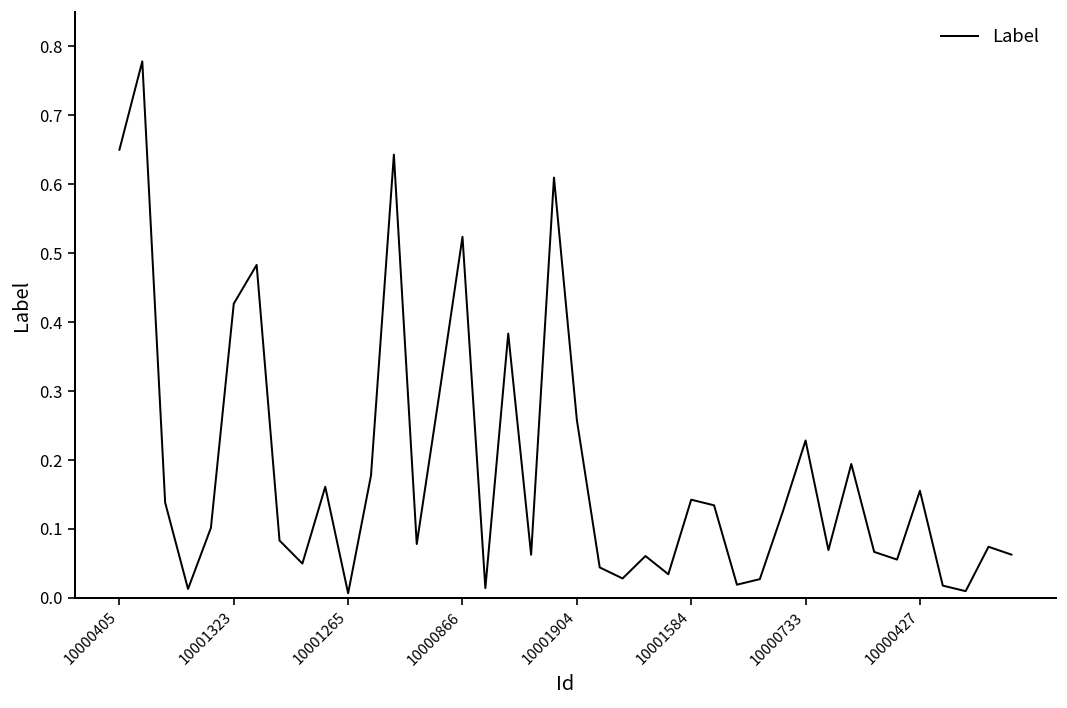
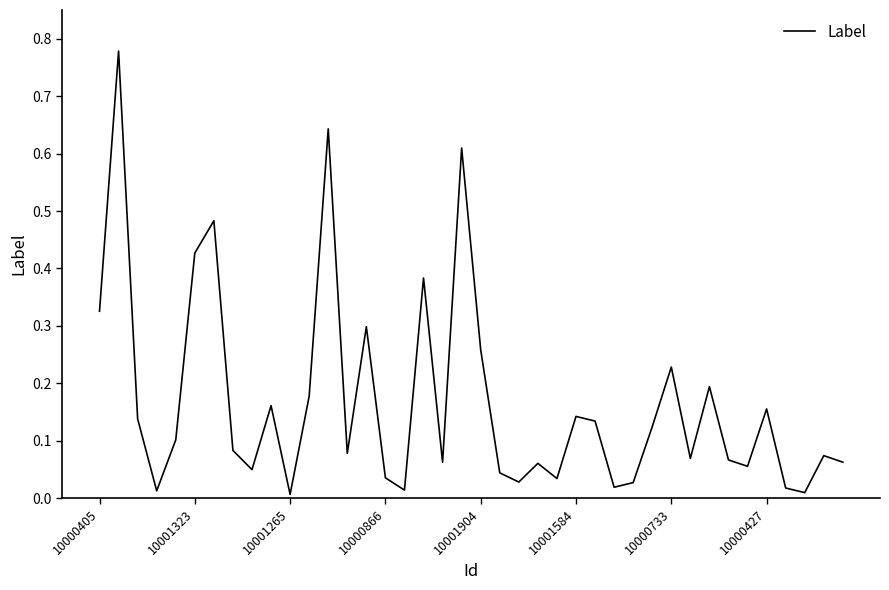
10000405: 0.65 -> 0.33
10000866: 0.52 -> 0.04
